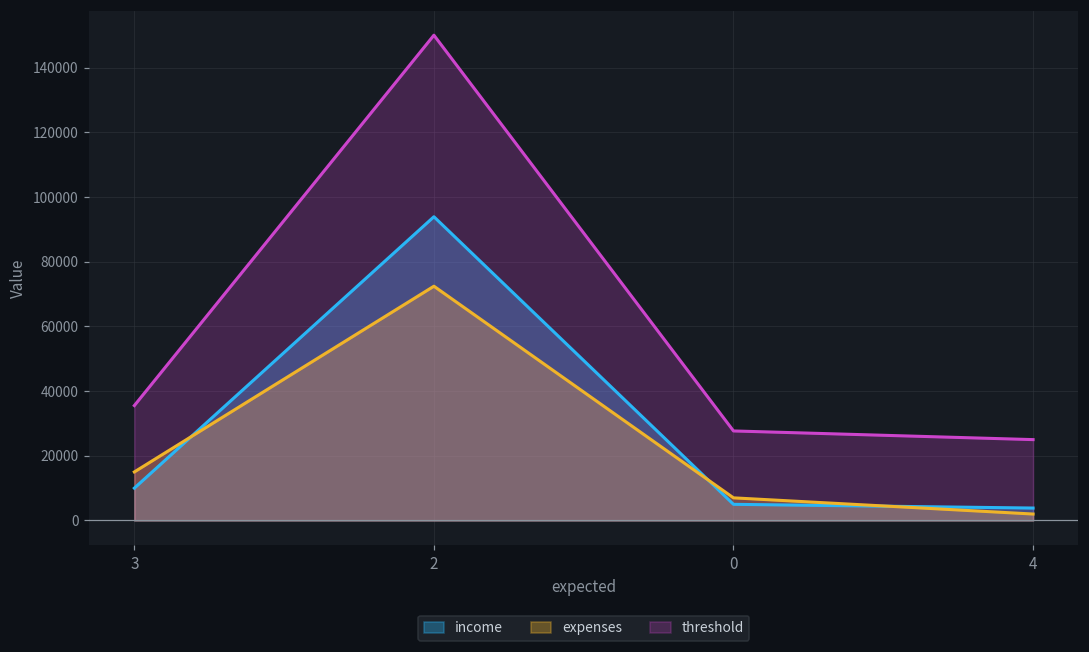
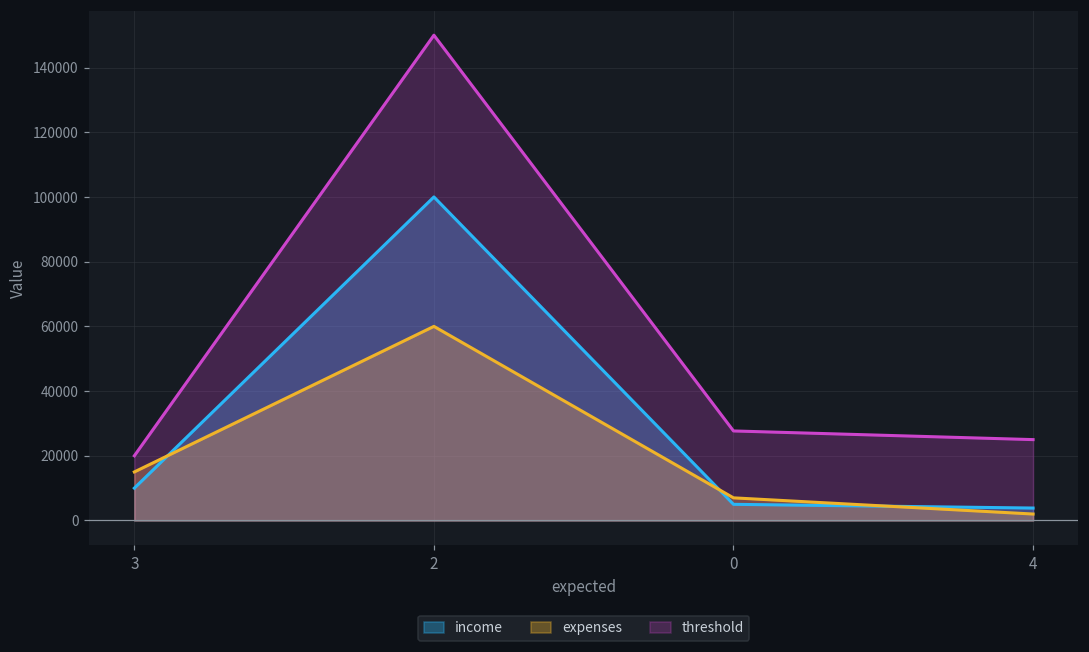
threshold, 3: 36000 -> 20000
income, 2: 94000 -> 100000
expenses, 2: 72000 -> 60000
